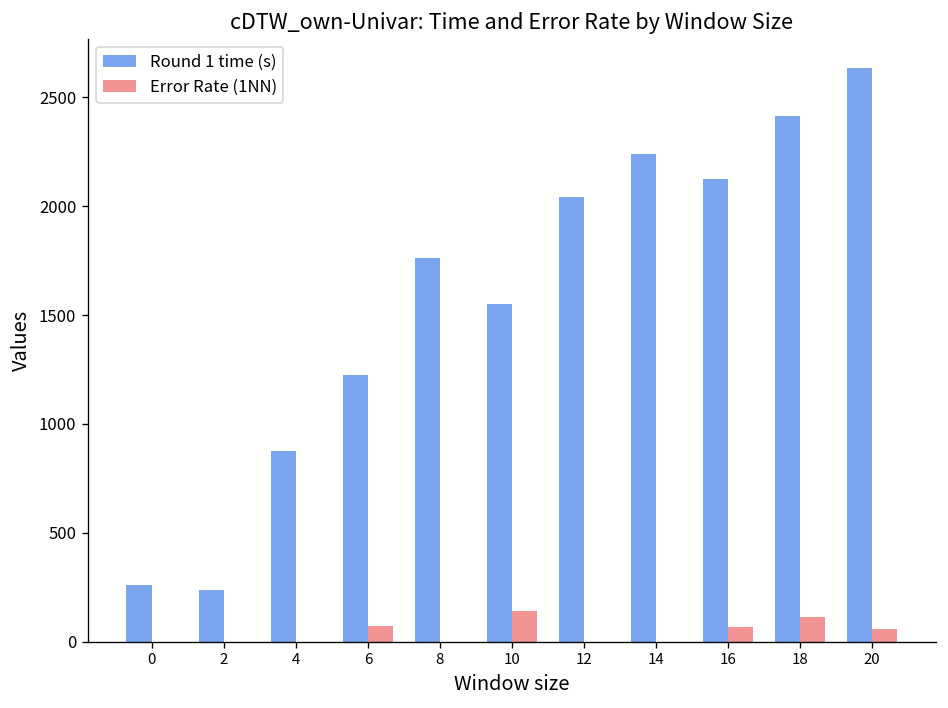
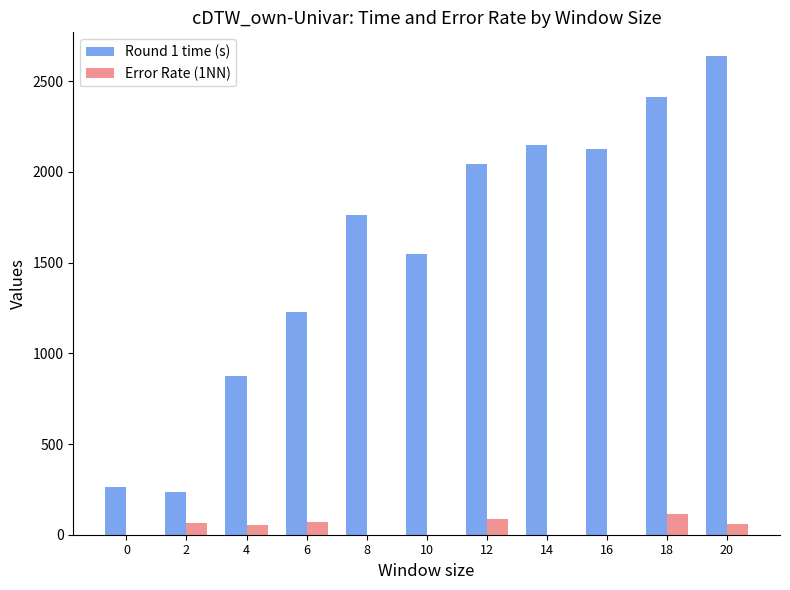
Error Rate (1NN), 2: 0 -> 70
Error Rate (1NN), 4: 0 -> 50
Error Rate (1NN), 10: 140 -> 0
Error Rate (1NN), 12: 0 -> 90
Round 1 time (s), 14: 2240 -> 2150
Error Rate (1NN), 16: 70 -> 0
